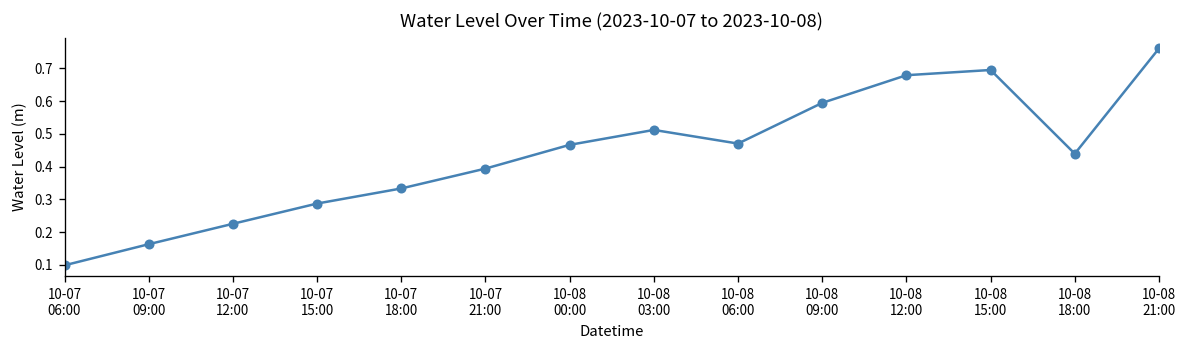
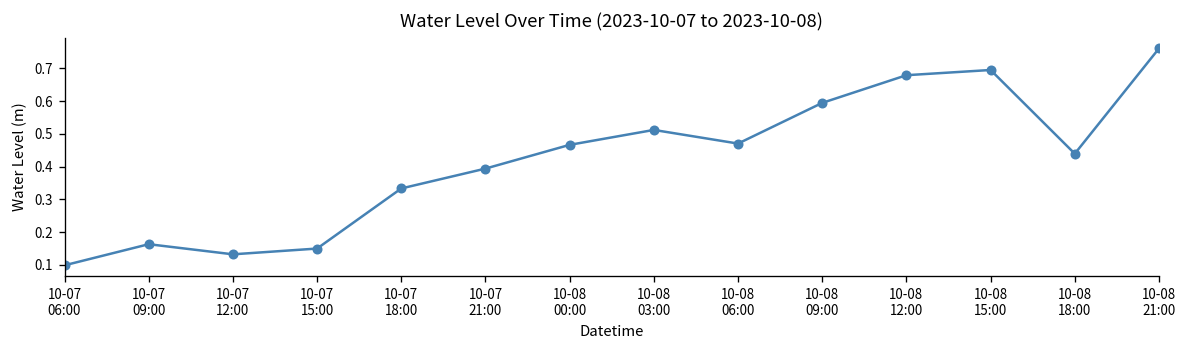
10-07 12:00: 0.23 -> 0.13
10-07 15:00: 0.29 -> 0.15
